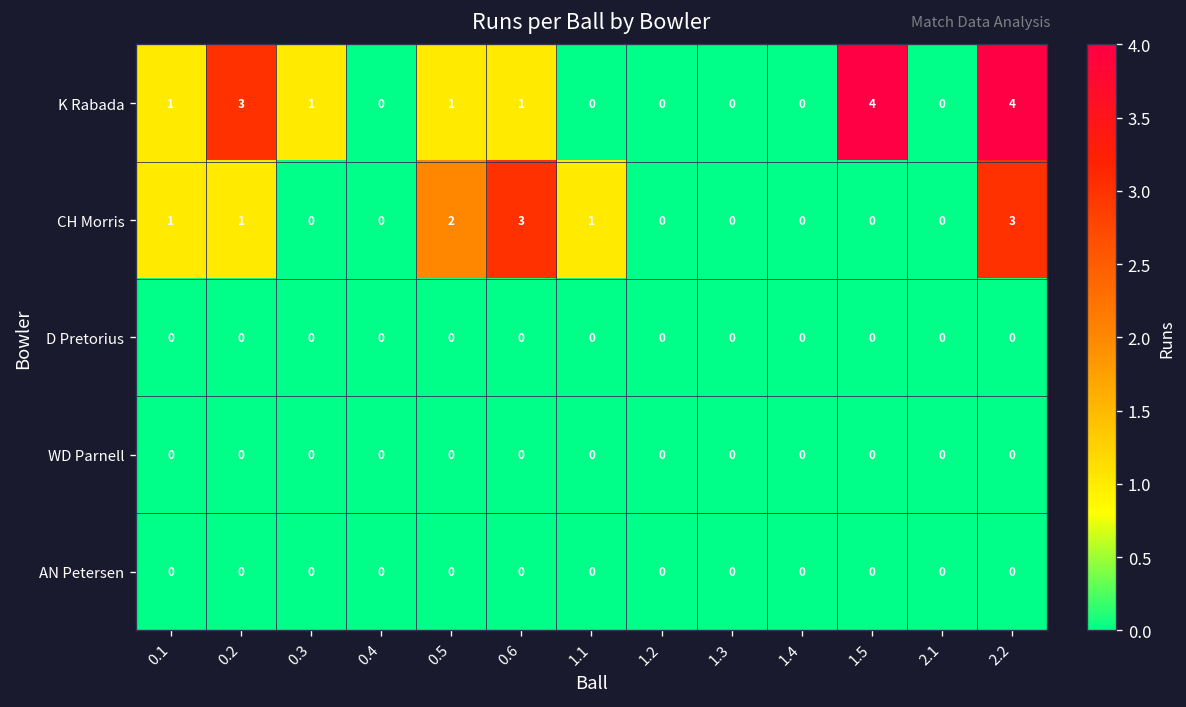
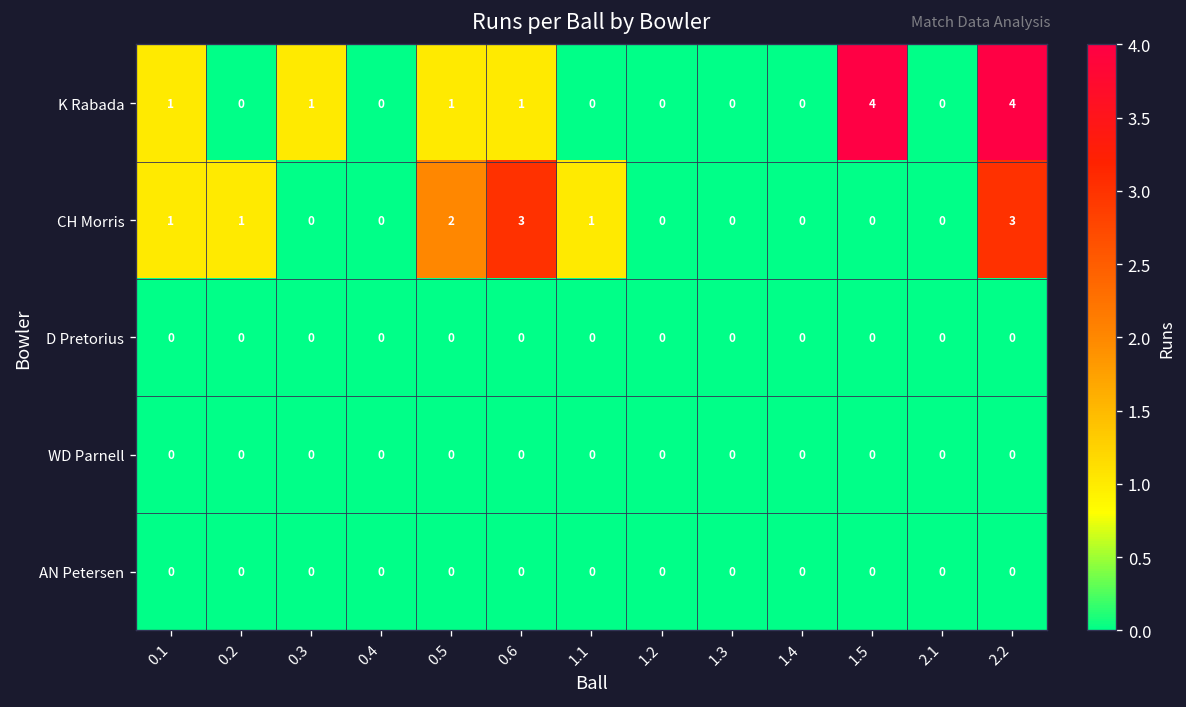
K Rabada, 0.2: 3 -> 0
